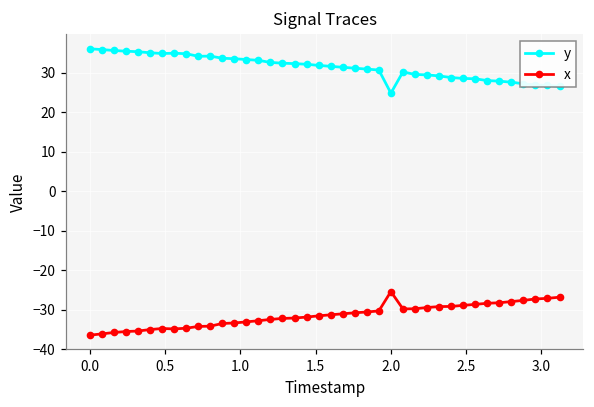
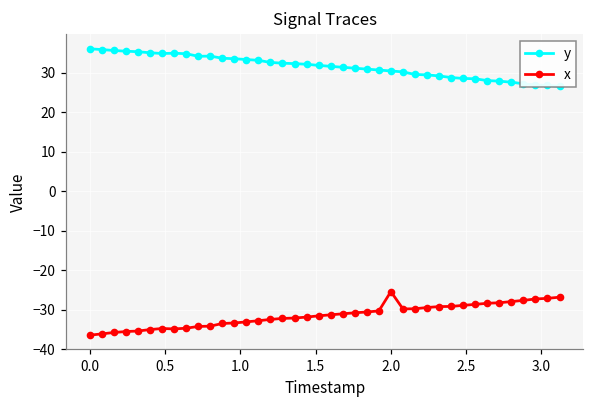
y, 2.0: 25 -> 30
